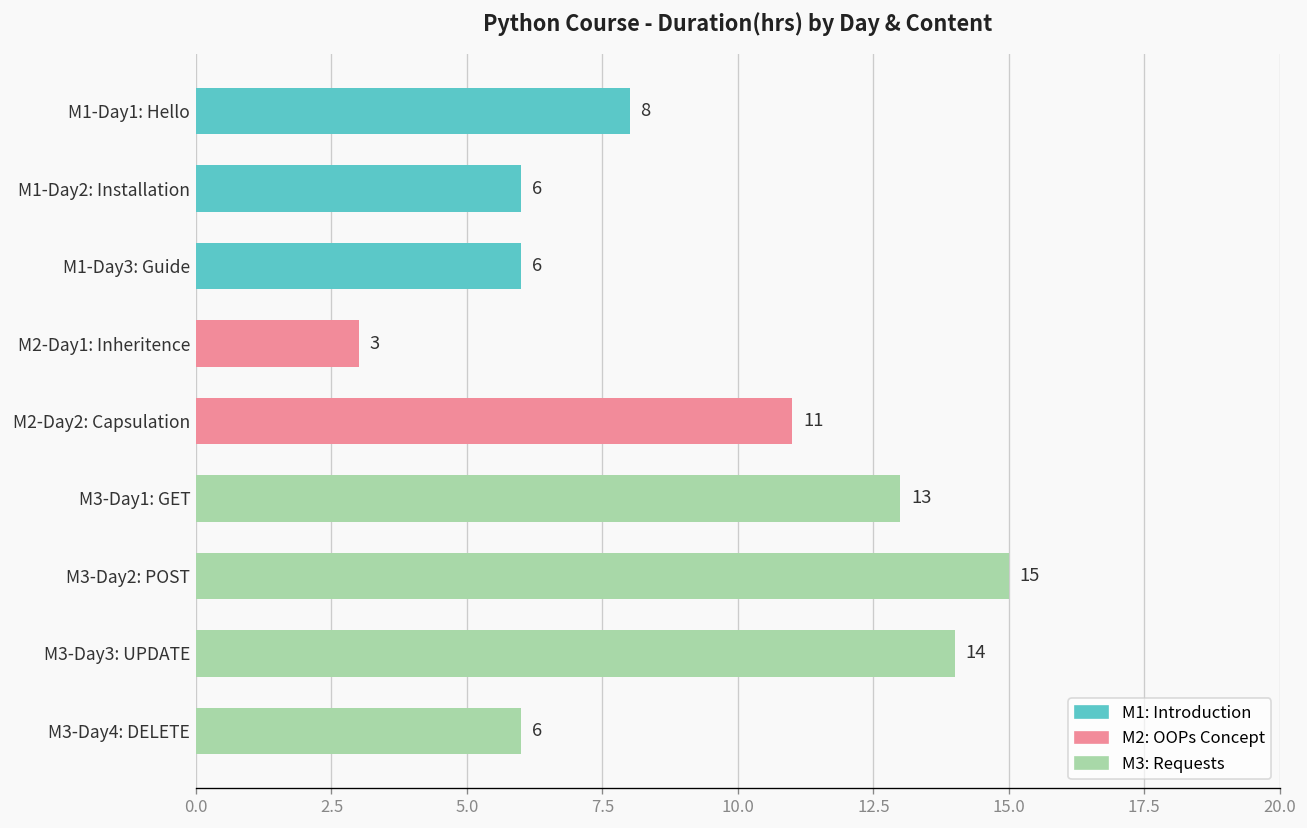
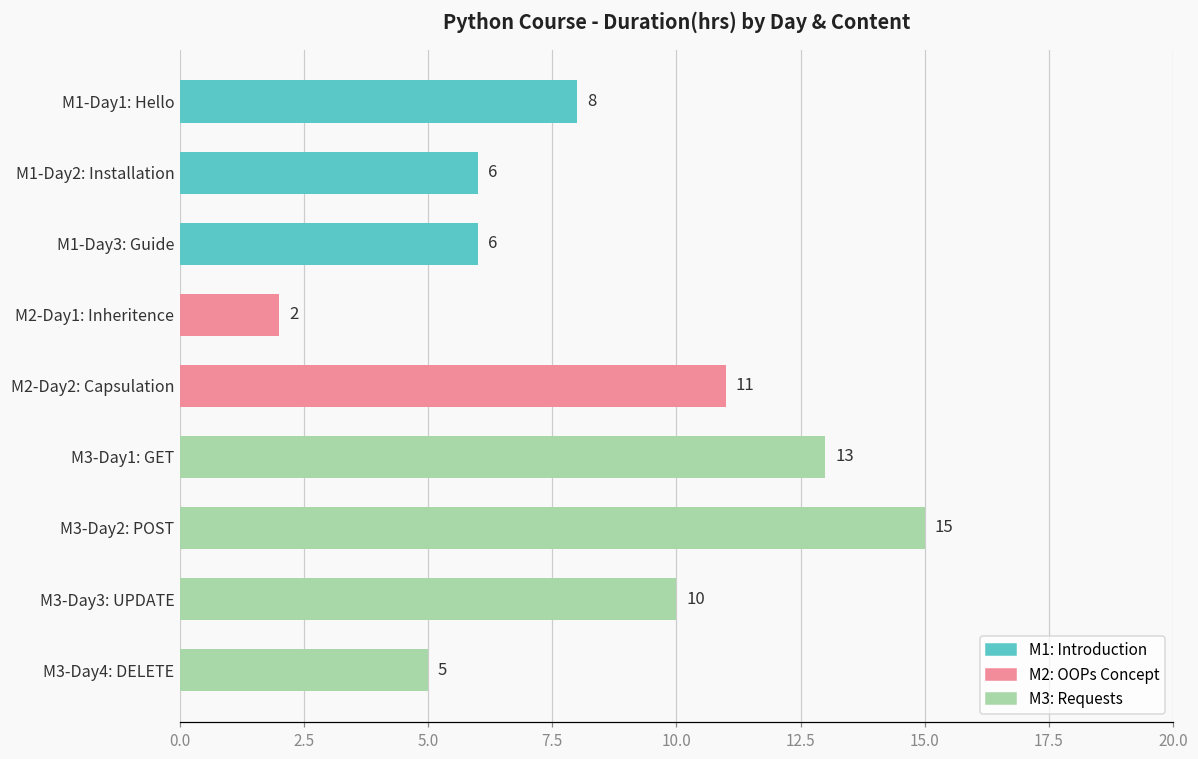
M2-Day1: Inheritence: 3 -> 2
M3-Day3: UPDATE: 14 -> 10
M3-Day4: DELETE: 6 -> 5
